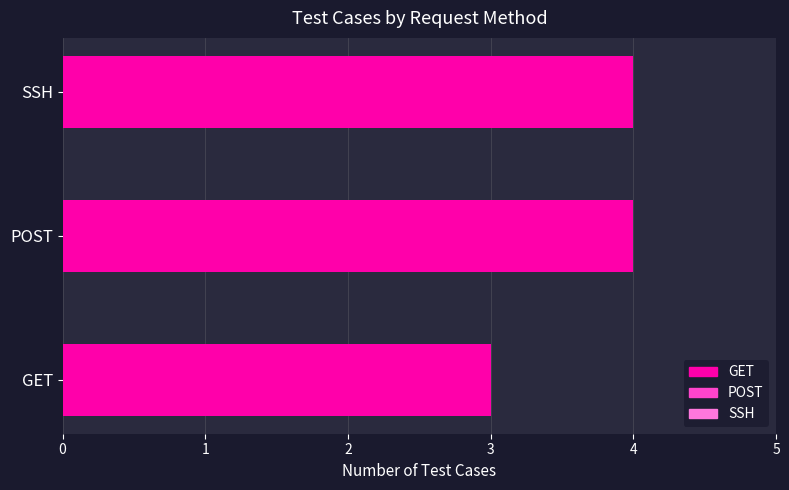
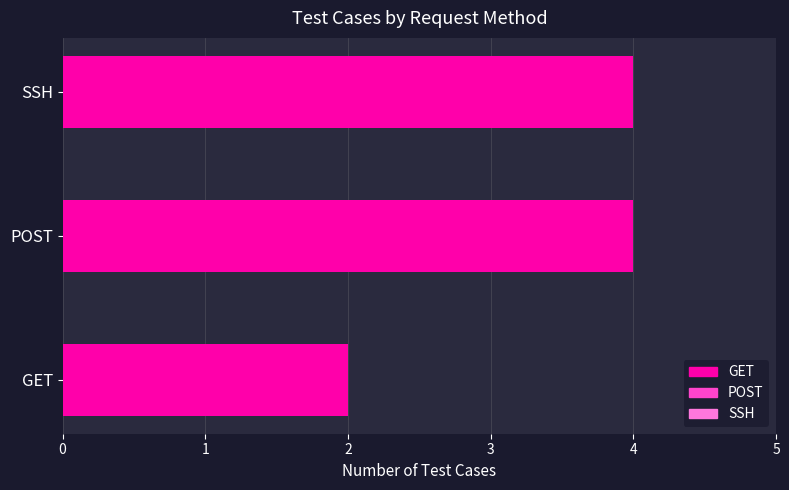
GET: 3 -> 2
